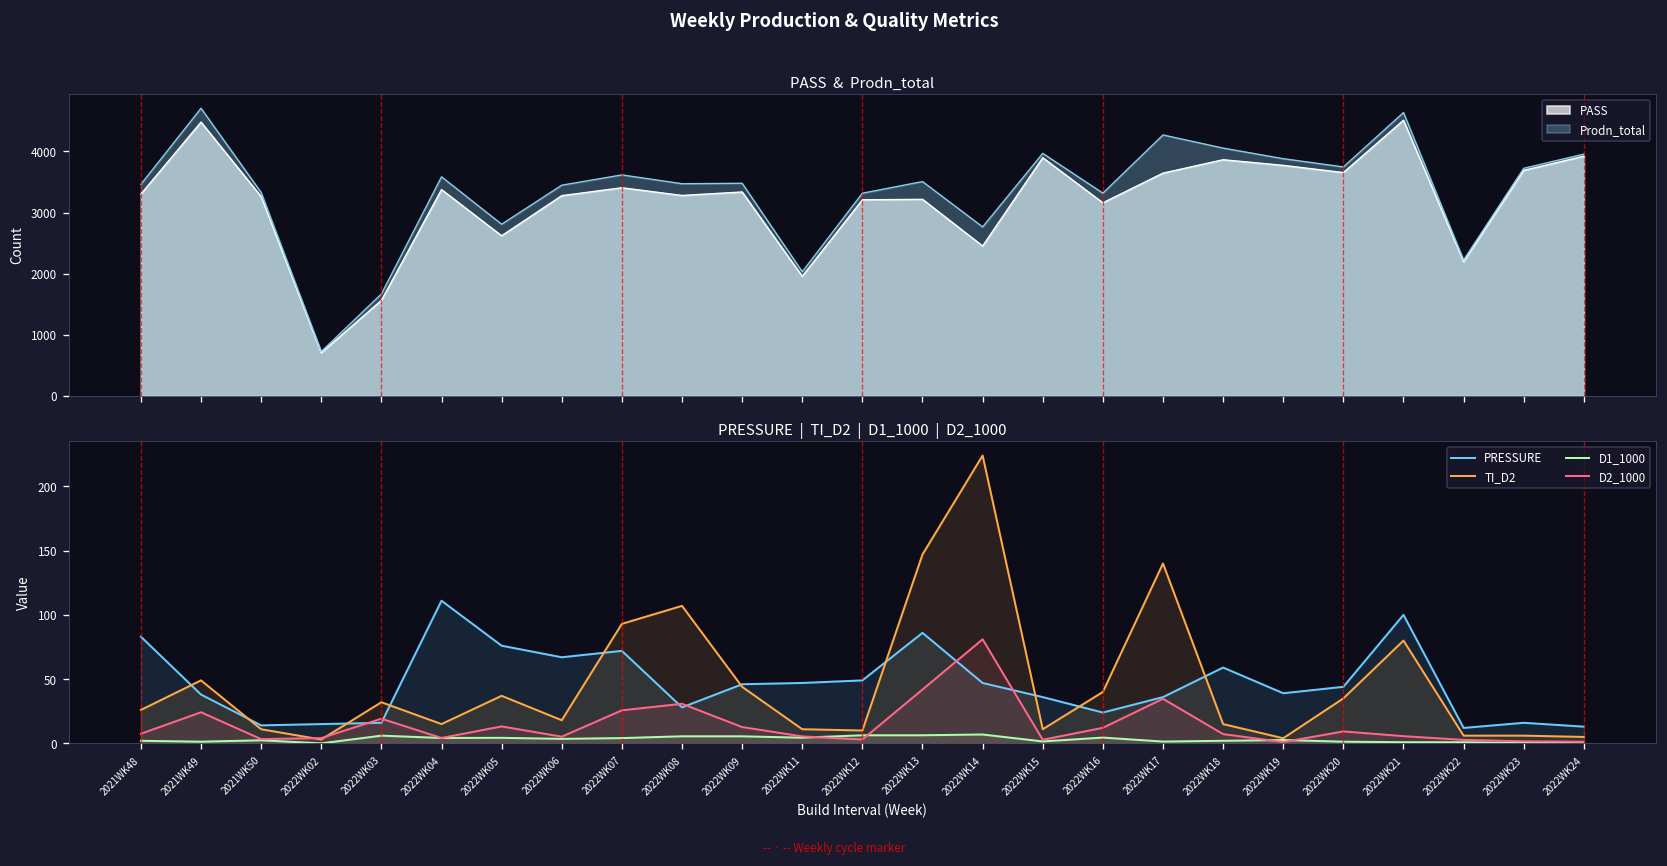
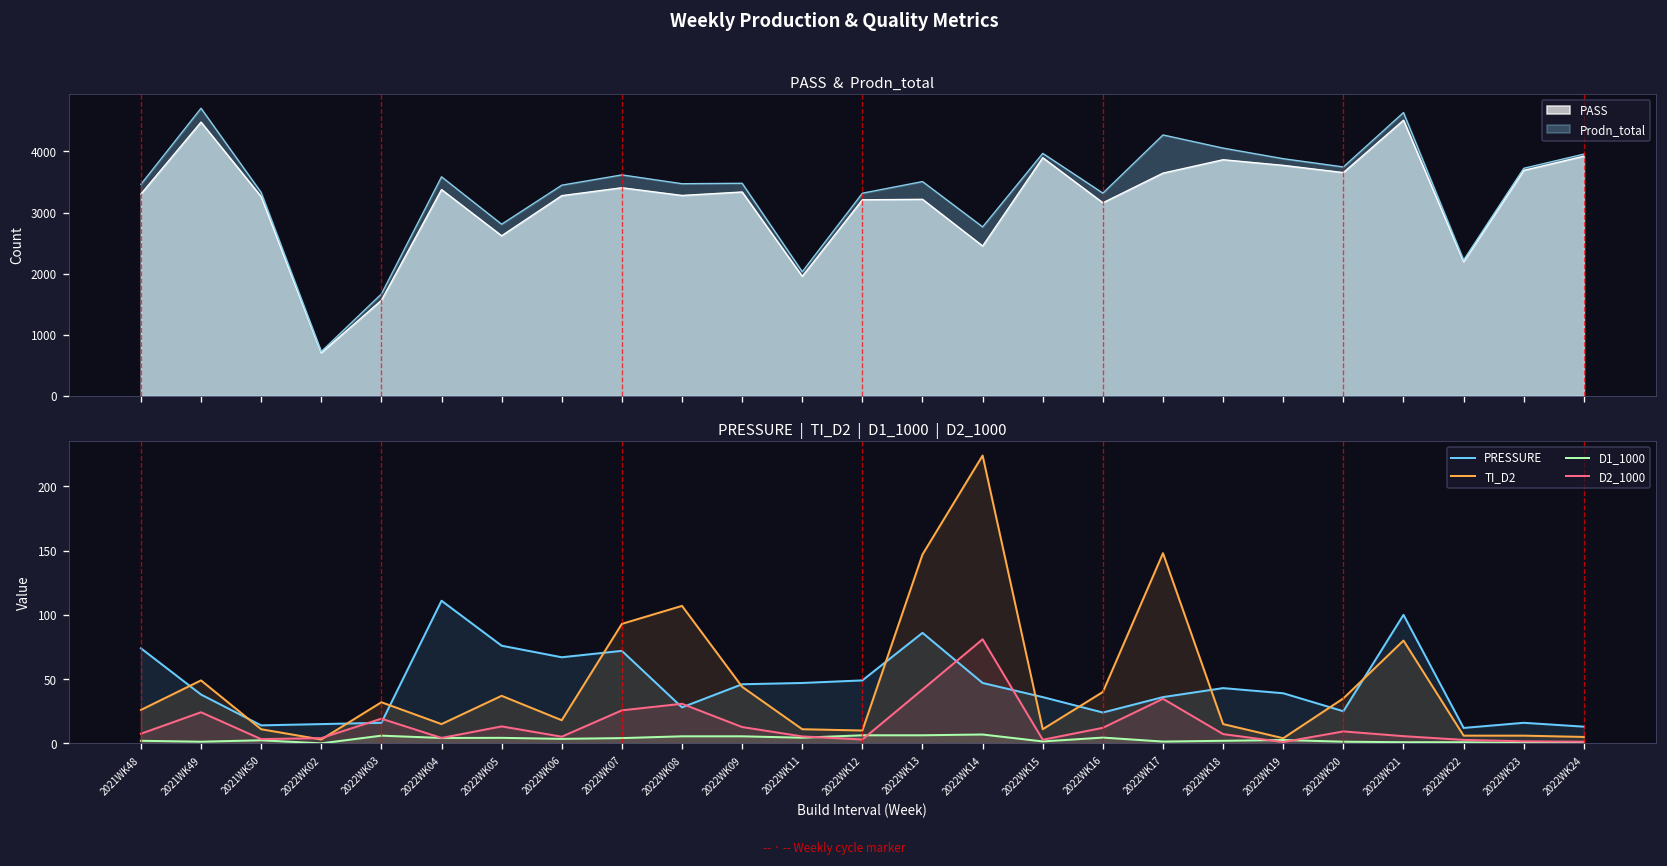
PRESSURE | TI_D2 | D1_1000 | D2_1000, PRESSURE, 2021WK48: 83 -> 74
PRESSURE | TI_D2 | D1_1000 | D2_1000, TI_D2, 2022WK17: 140 -> 148
PRESSURE | TI_D2 | D1_1000 | D2_1000, PRESSURE, 2022WK18: 59 -> 43
PRESSURE | TI_D2 | D1_1000 | D2_1000, PRESSURE, 2022WK20: 44 -> 25
